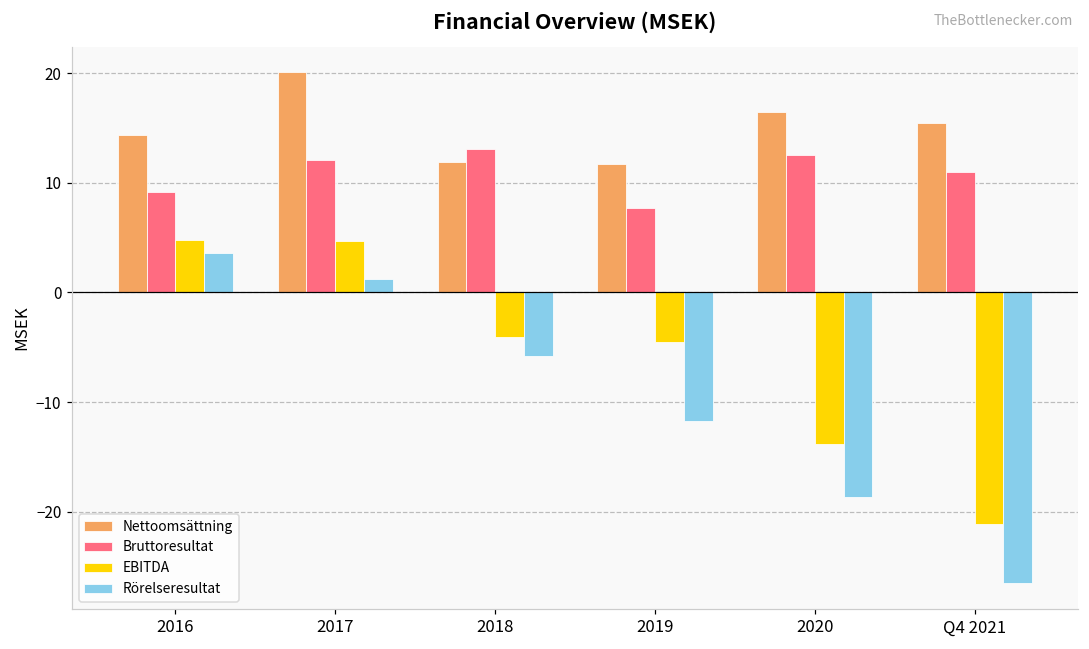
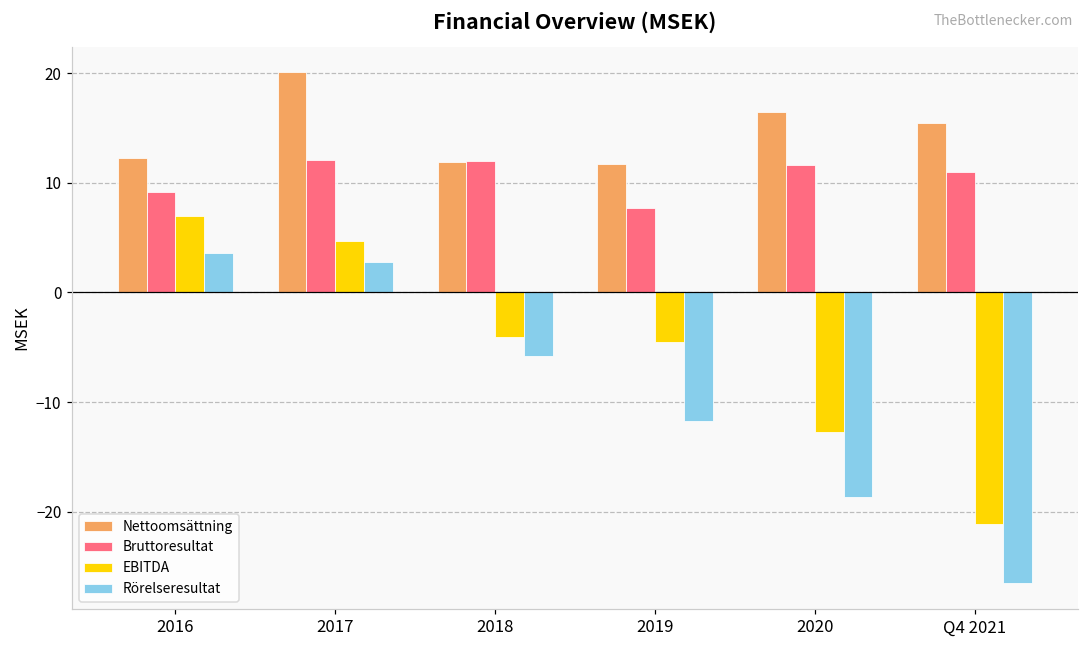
Nettoomsättning, 2016: 14 -> 12
EBITDA, 2016: 5 -> 7
Rörelseresultat, 2017: 1 -> 3
Bruttoresultat, 2018: 13 -> 12
Bruttoresultat, 2020: 12.5 -> 11.6
EBITDA, 2020: -14 -> -13
